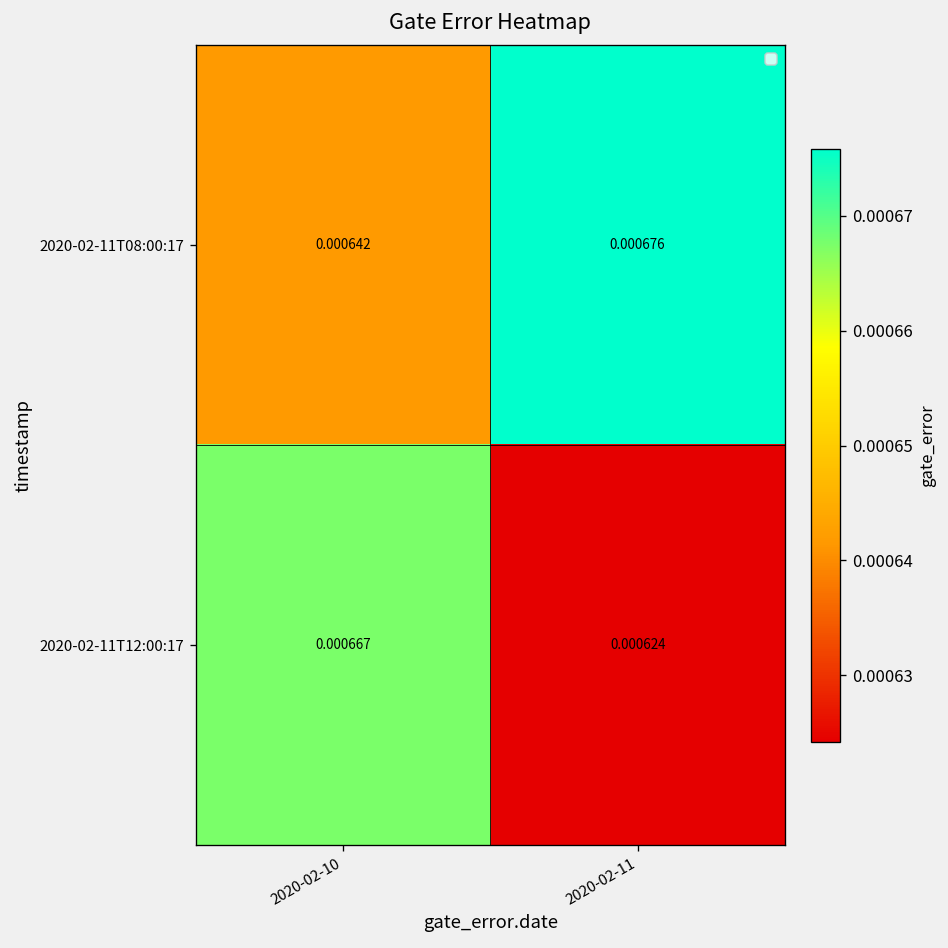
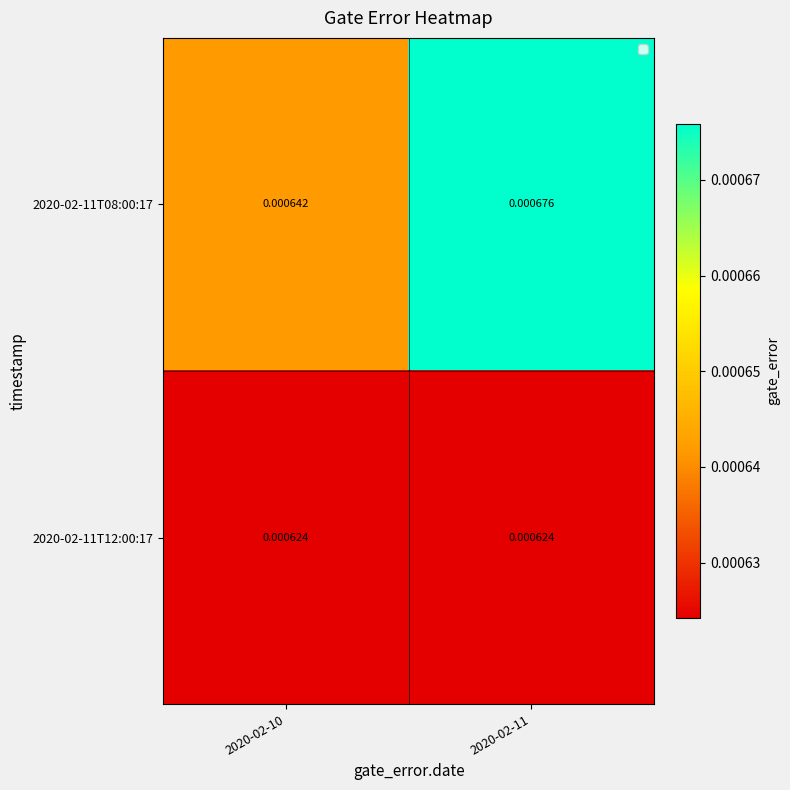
2020-02-11T12:00:17, 2020-02-10: 0.000667 -> 0.000624
